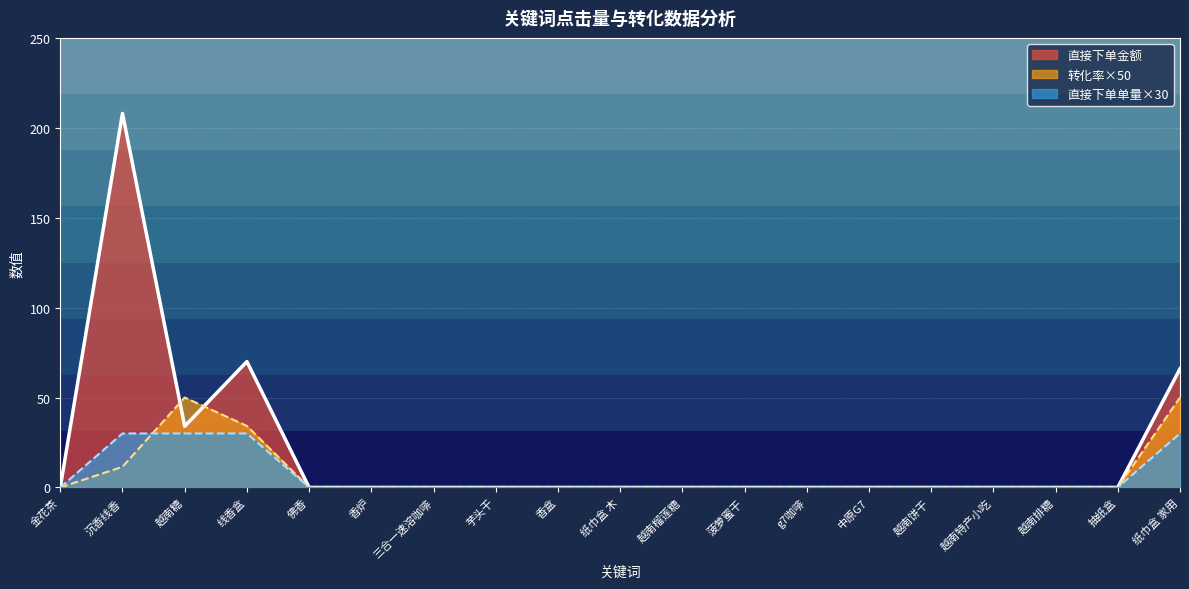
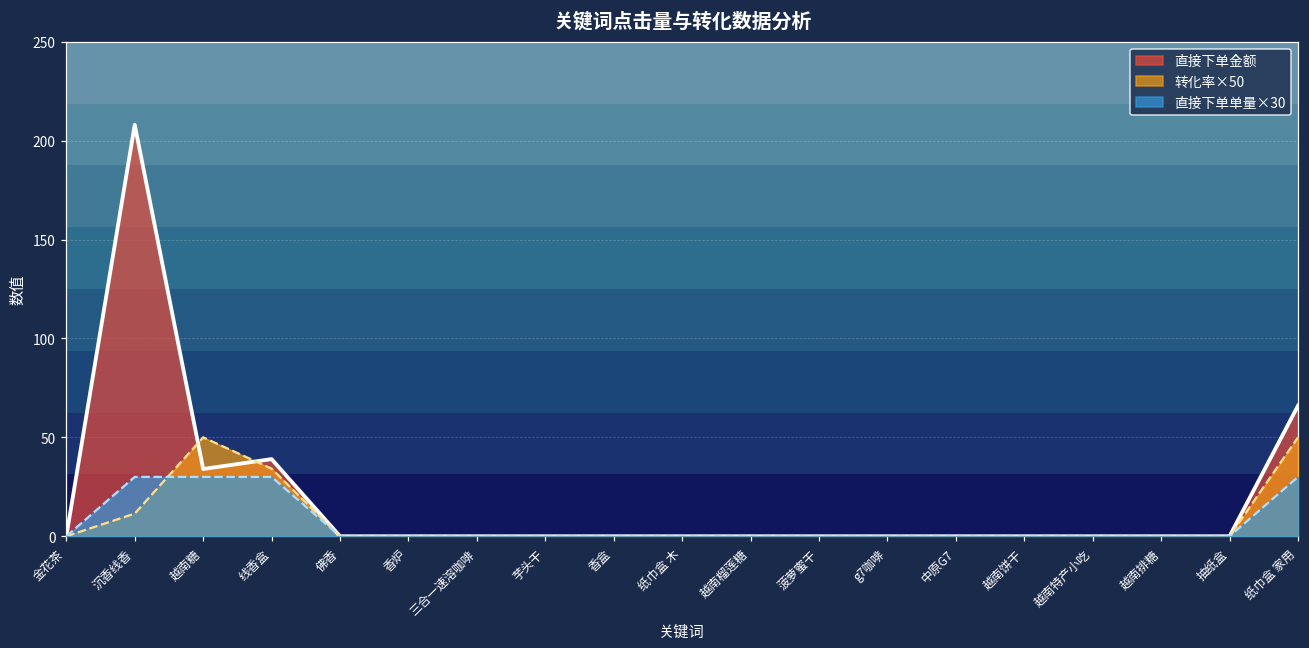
直接下单金额, 线香盒: 70 -> 39
